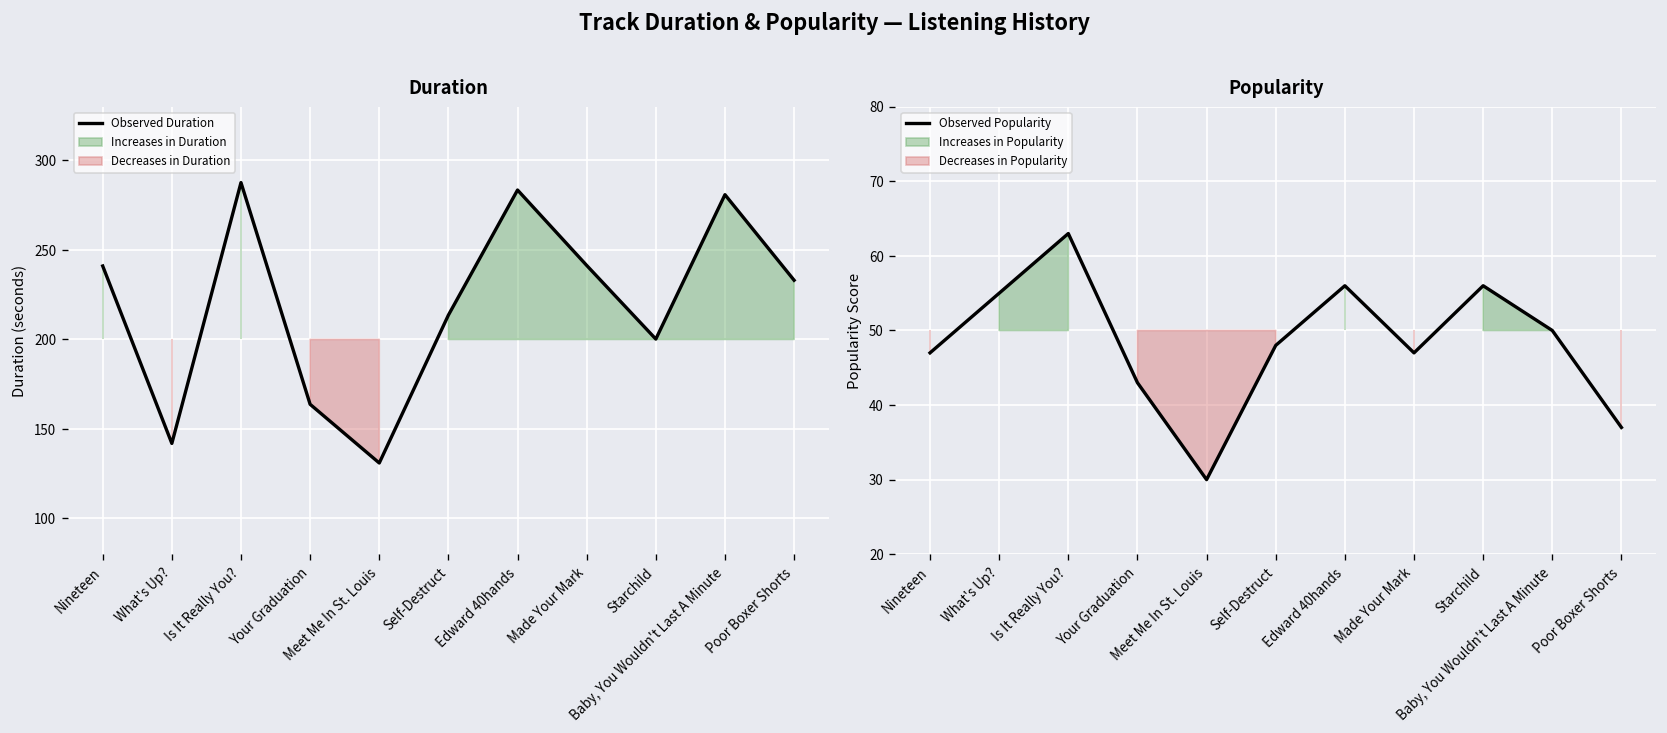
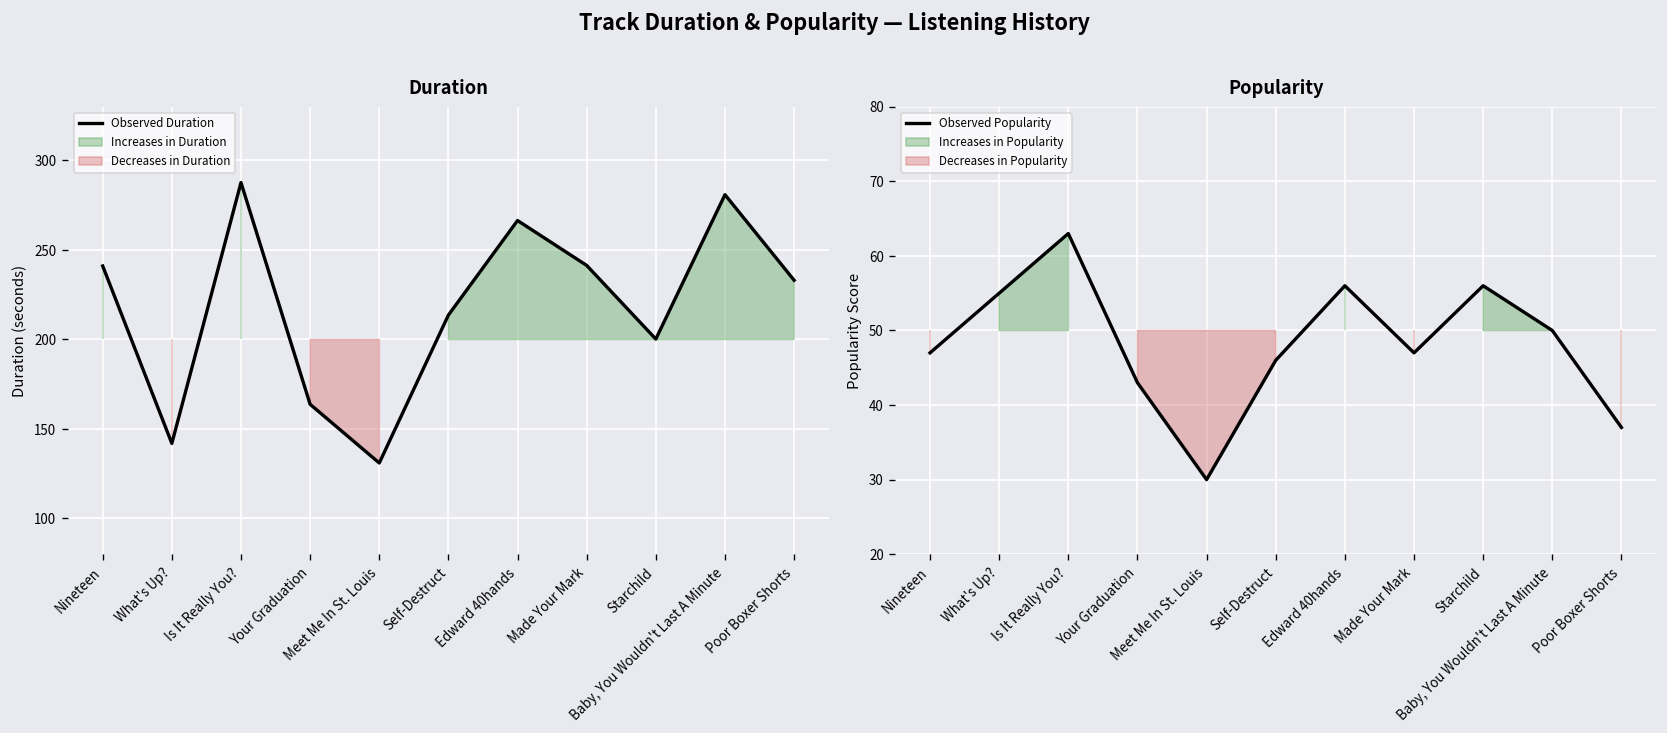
Duration, Edward 40hands: 283 -> 266
Popularity, Self-Destruct: 48 -> 46
